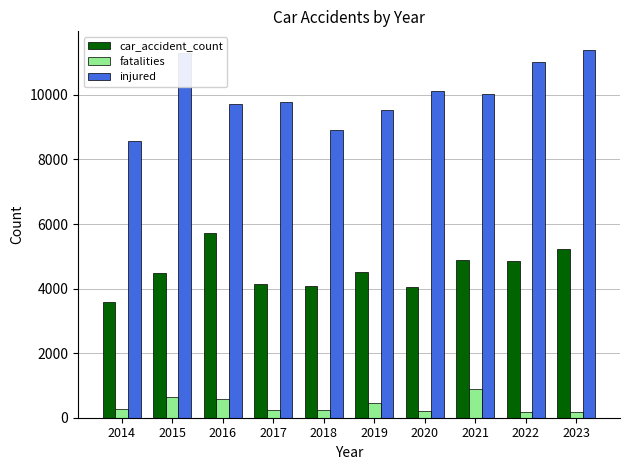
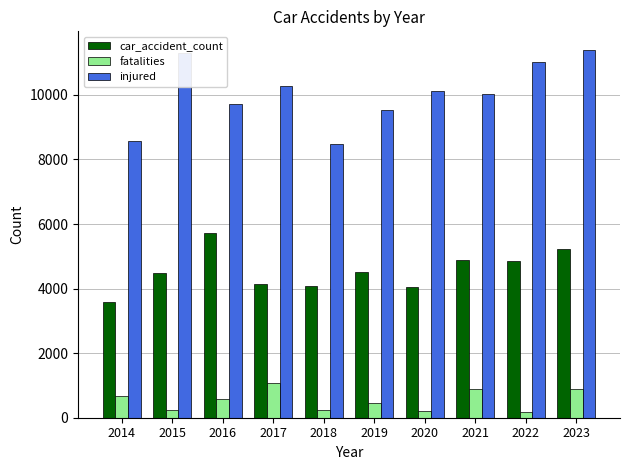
fatalities, 2014: 300 -> 700
fatalities, 2015: 600 -> 200
fatalities, 2017: 200 -> 1100
injured, 2017: 9800 -> 10300
injured, 2018: 8900 -> 8500
fatalities, 2023: 200 -> 900
